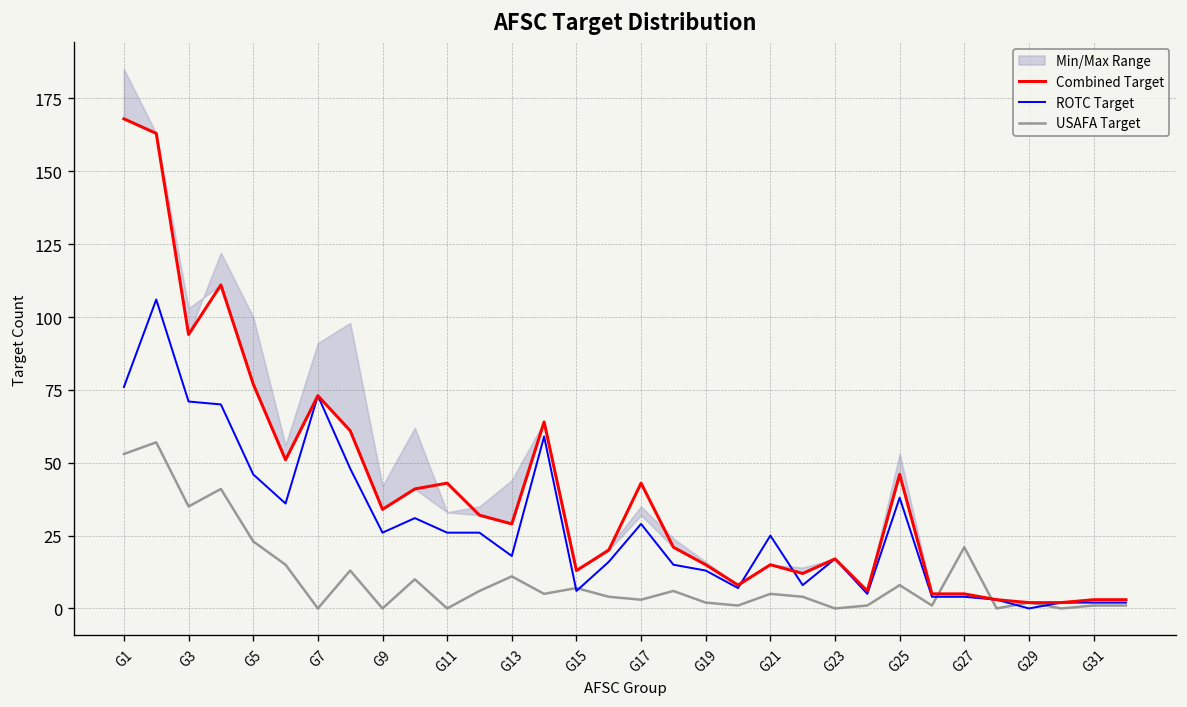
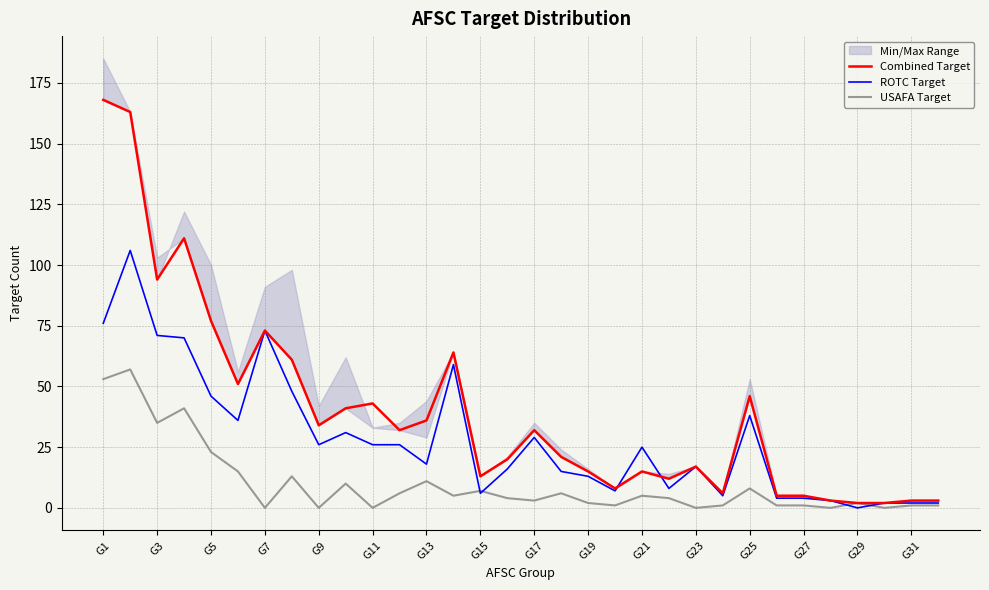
Combined Target, G13: 29 -> 36
Combined Target, G17: 43 -> 32
USAFA Target, G27: 21 -> 1
